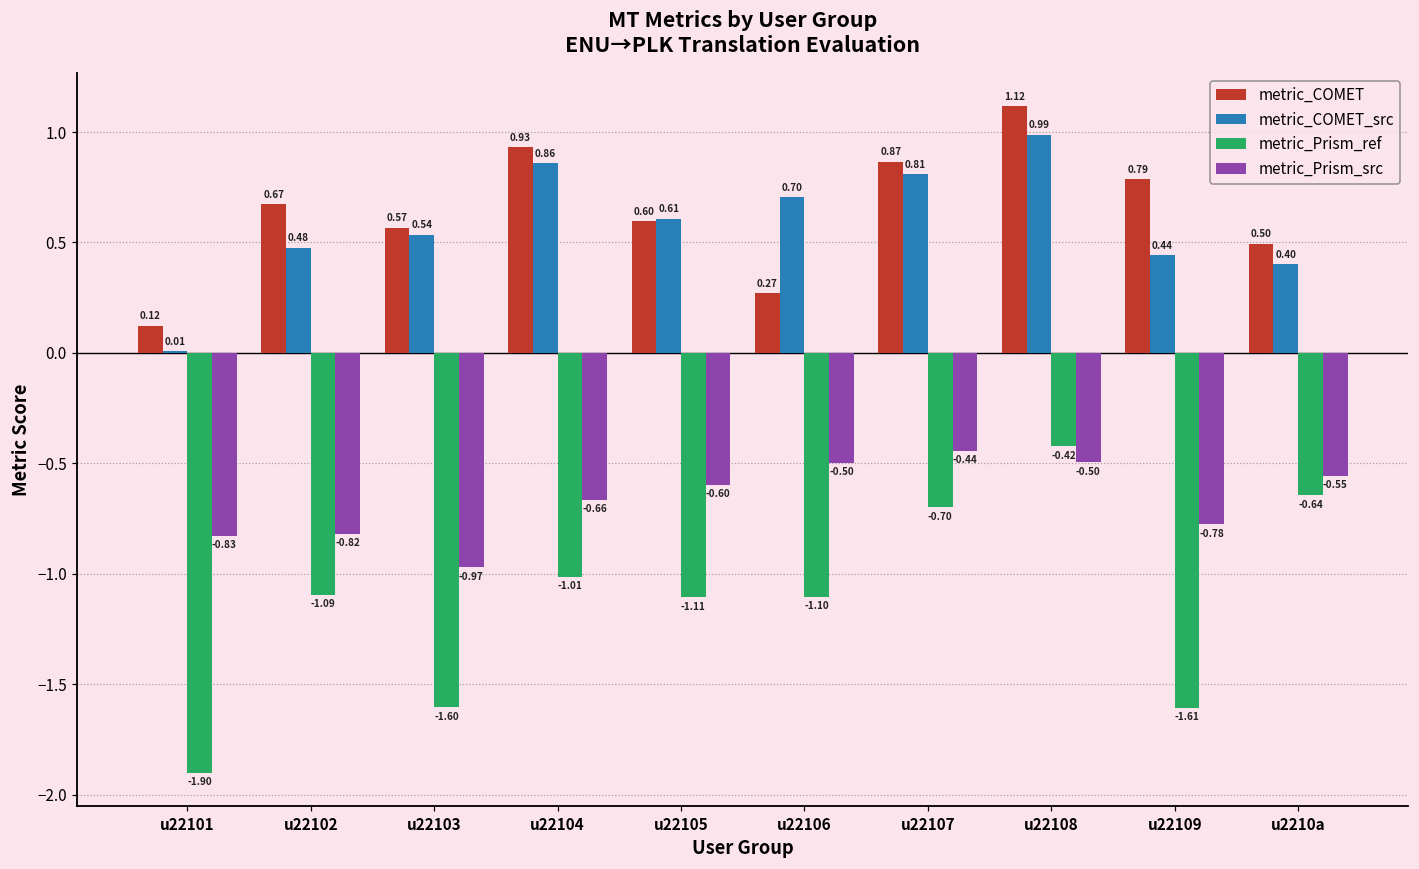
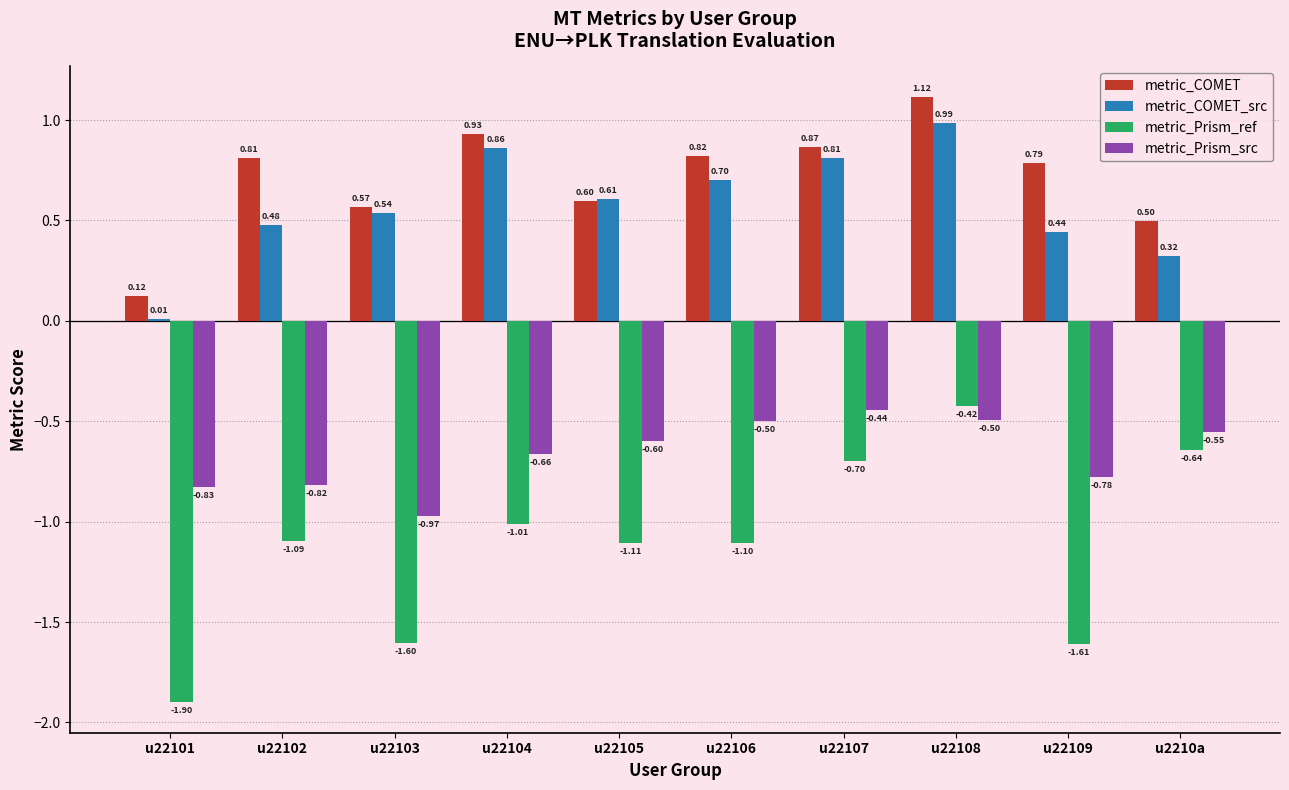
metric_COMET, u22102: 0.67 -> 0.81
metric_COMET, u22106: 0.27 -> 0.82
metric_COMET_src, u2210a: 0.40 -> 0.32
